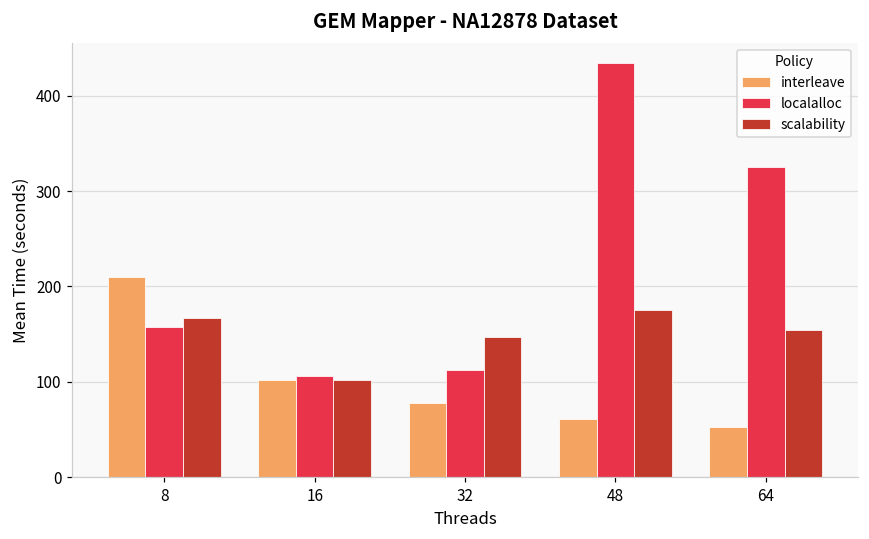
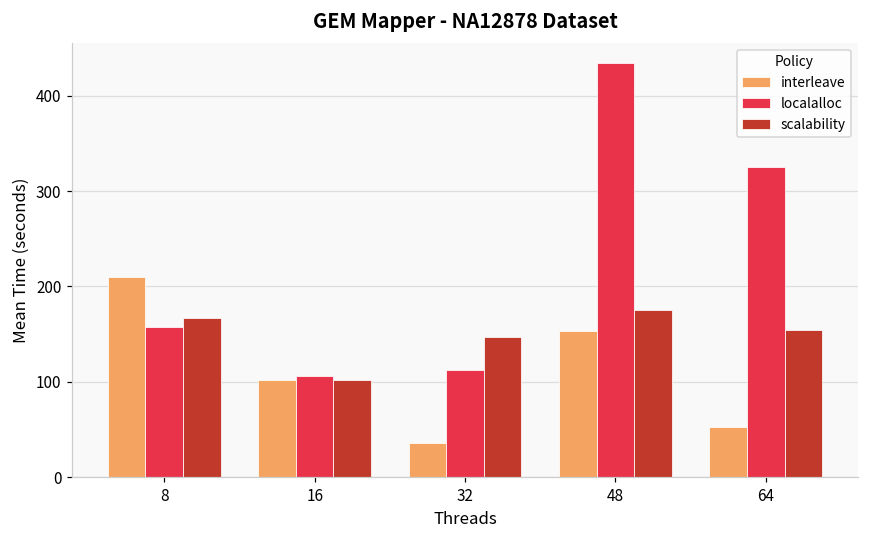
interleave, 32: 80 -> 40
interleave, 48: 60 -> 150
